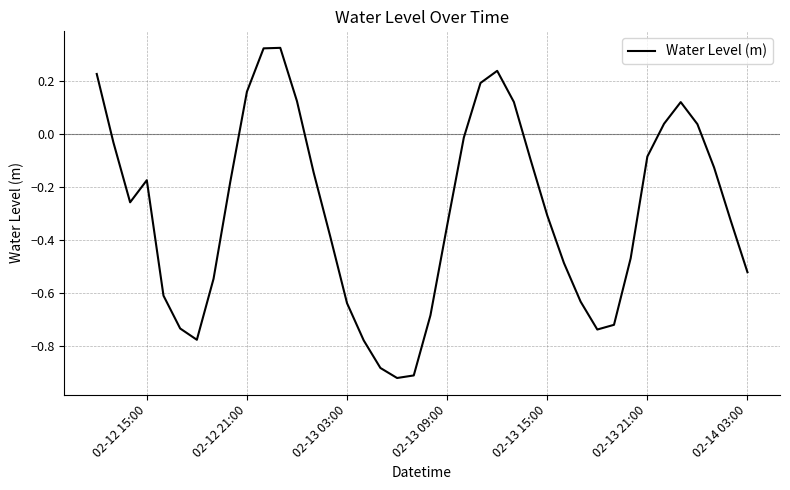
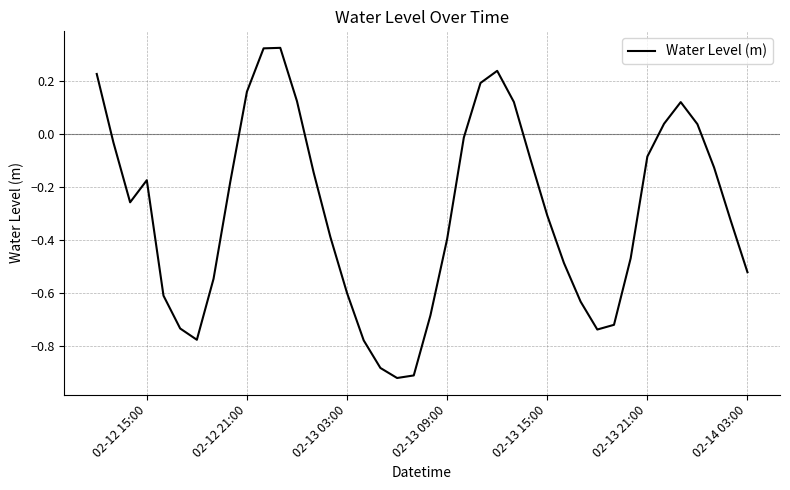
02-13 03:00: -0.64 -> -0.60
02-13 09:00: -0.35 -> -0.40
